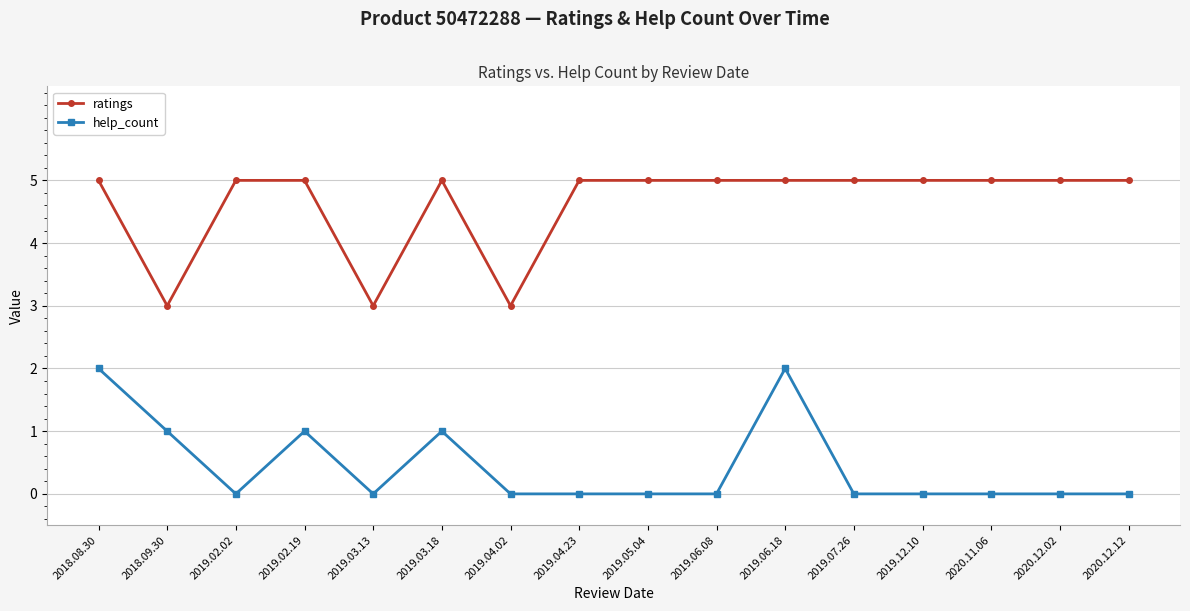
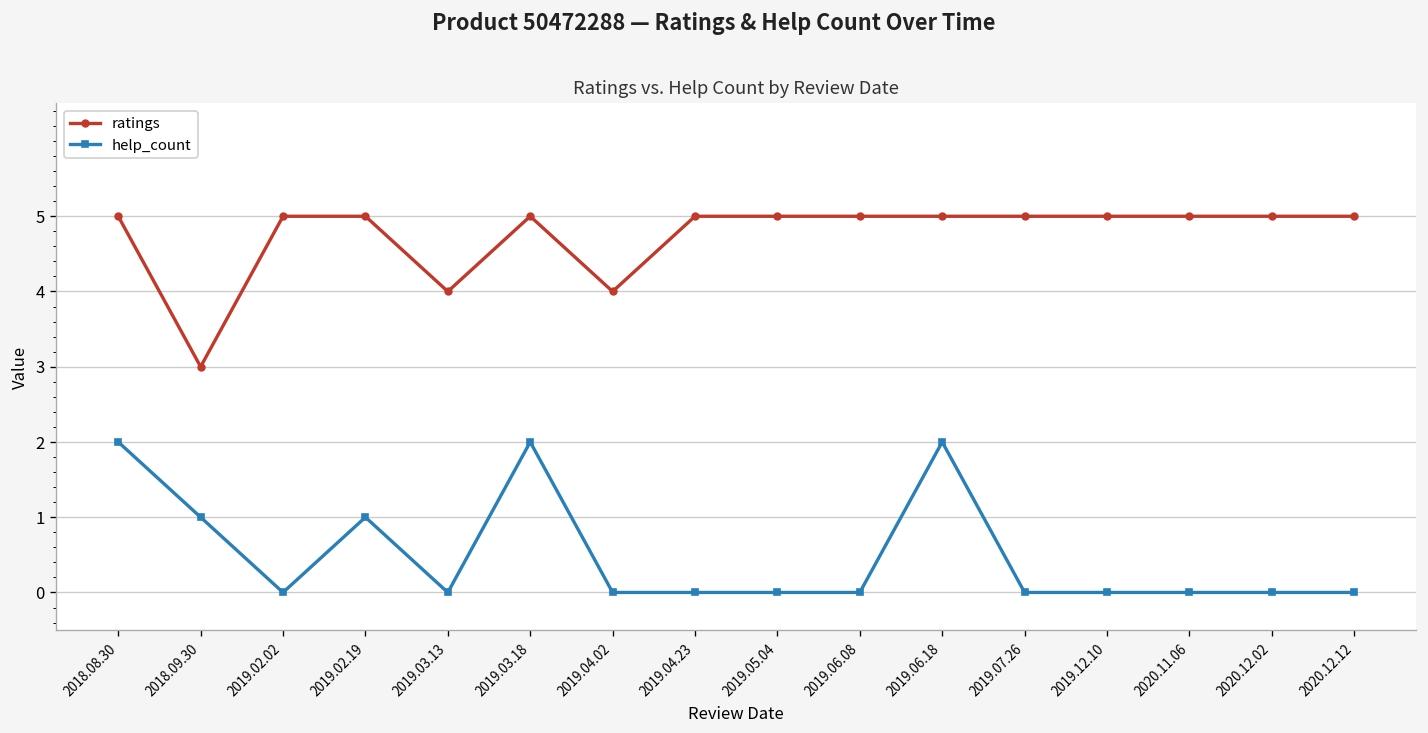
ratings, 2019.03.13: 3 -> 4
help_count, 2019.03.18: 1 -> 2
ratings, 2019.04.02: 3 -> 4
